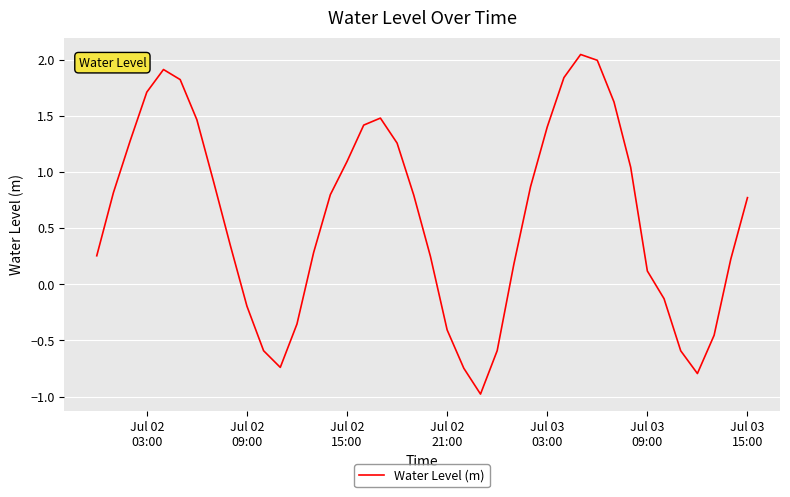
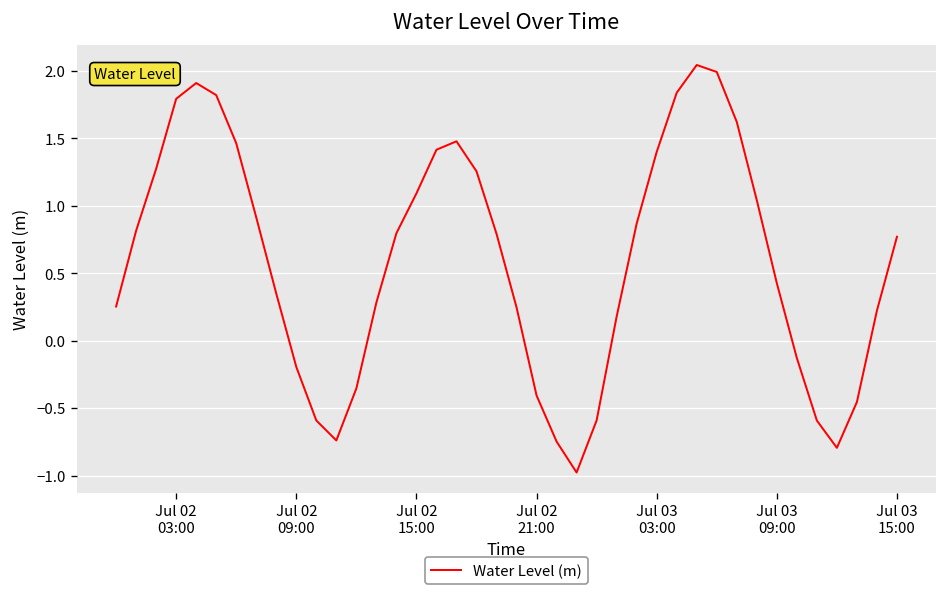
Jul 02 03:00: 1.71 -> 1.79
Jul 03 09:00: 0.12 -> 0.43
